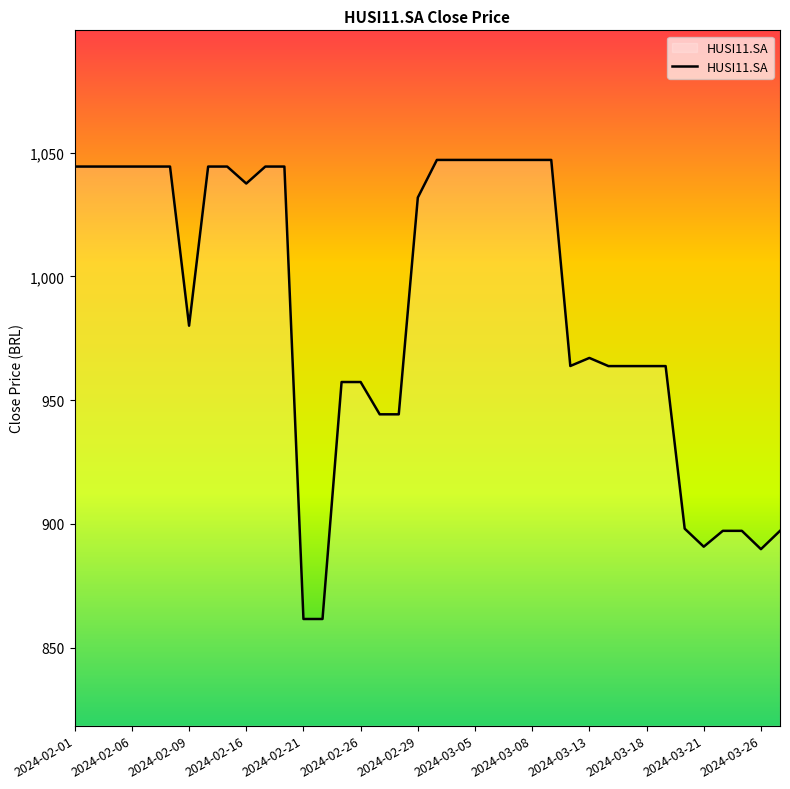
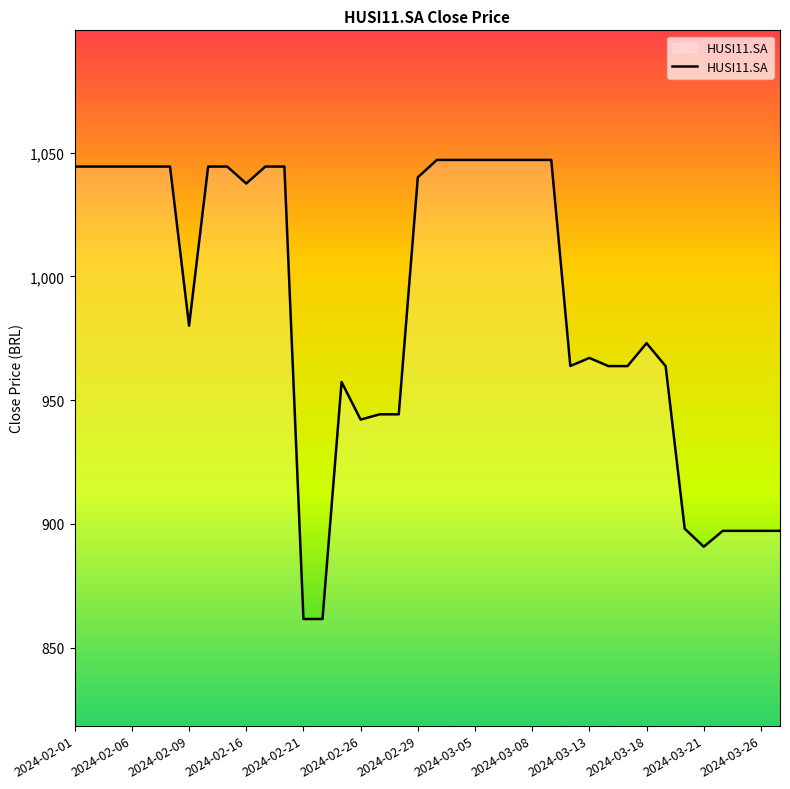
2024-02-26: 957 -> 942
2024-02-29: 1,032 -> 1,040
2024-03-18: 964 -> 973
2024-03-26: 890 -> 897
